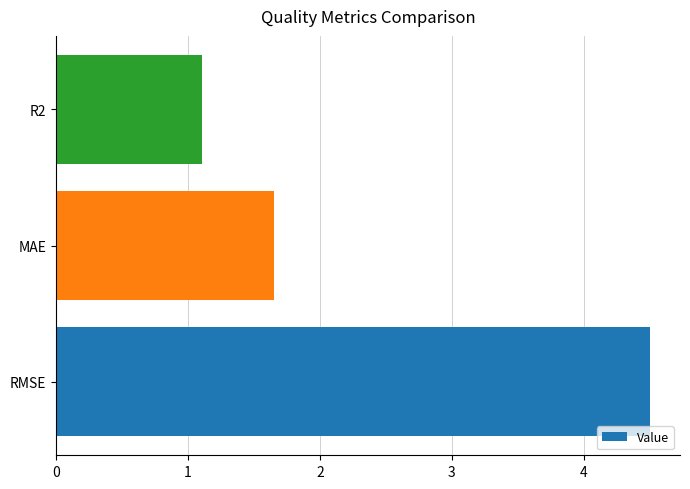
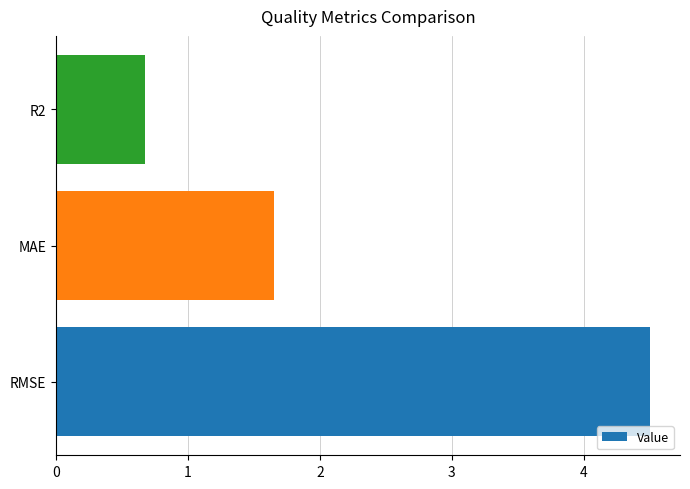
R2: 1.10 -> 0.67
